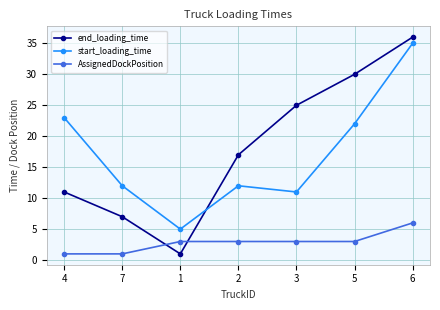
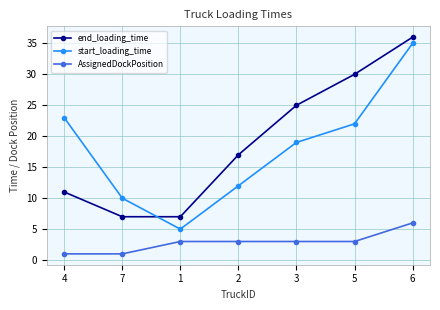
start_loading_time, 7: 12 -> 10
end_loading_time, 1: 1 -> 7
start_loading_time, 3: 11 -> 19
